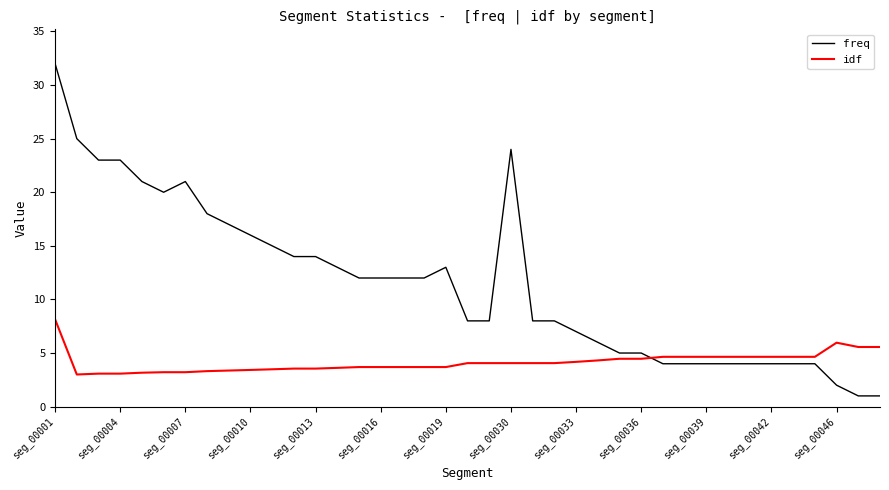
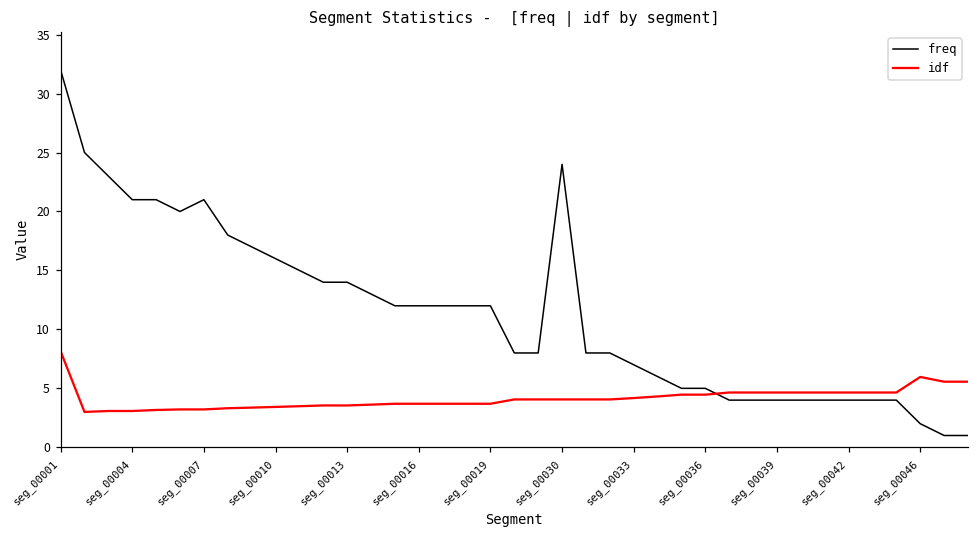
freq, seg_00004: 23 -> 21
freq, seg_00019: 13 -> 12
